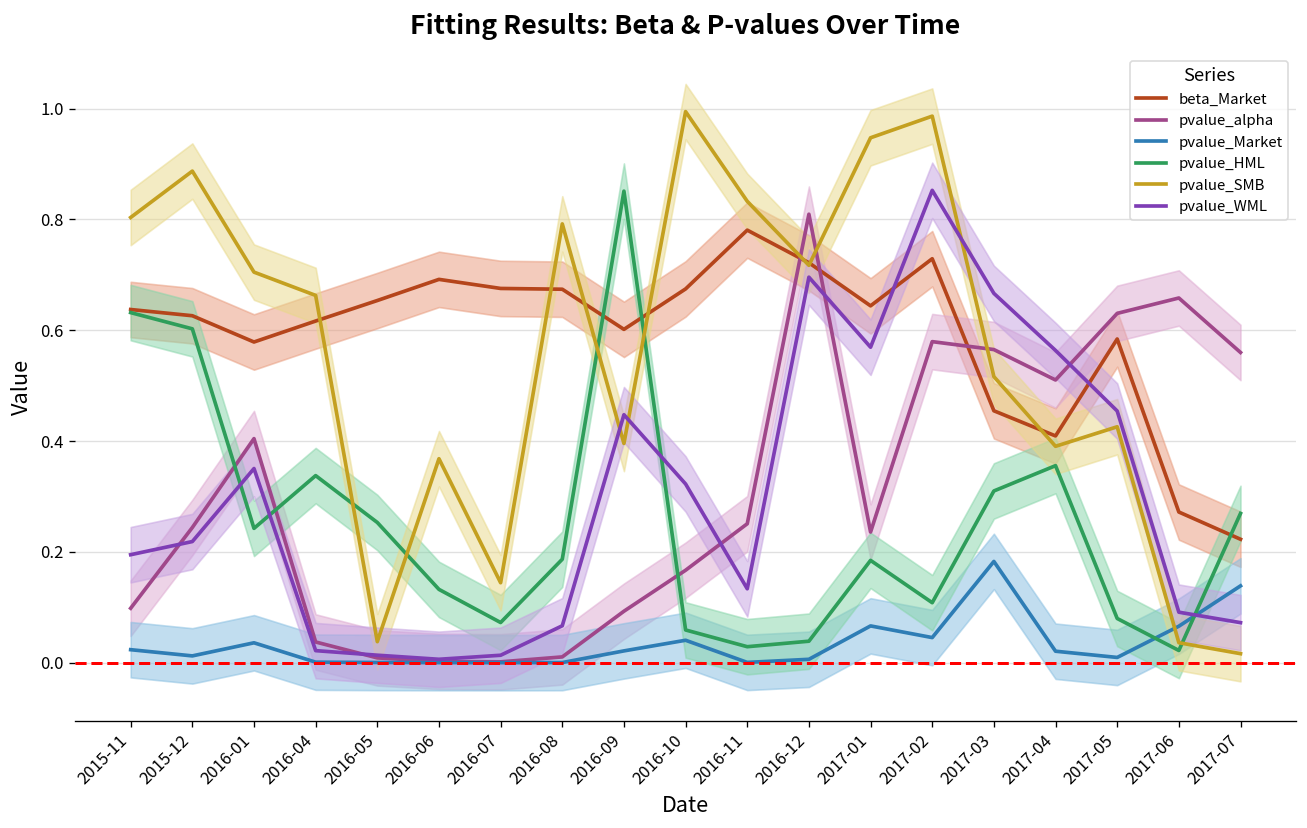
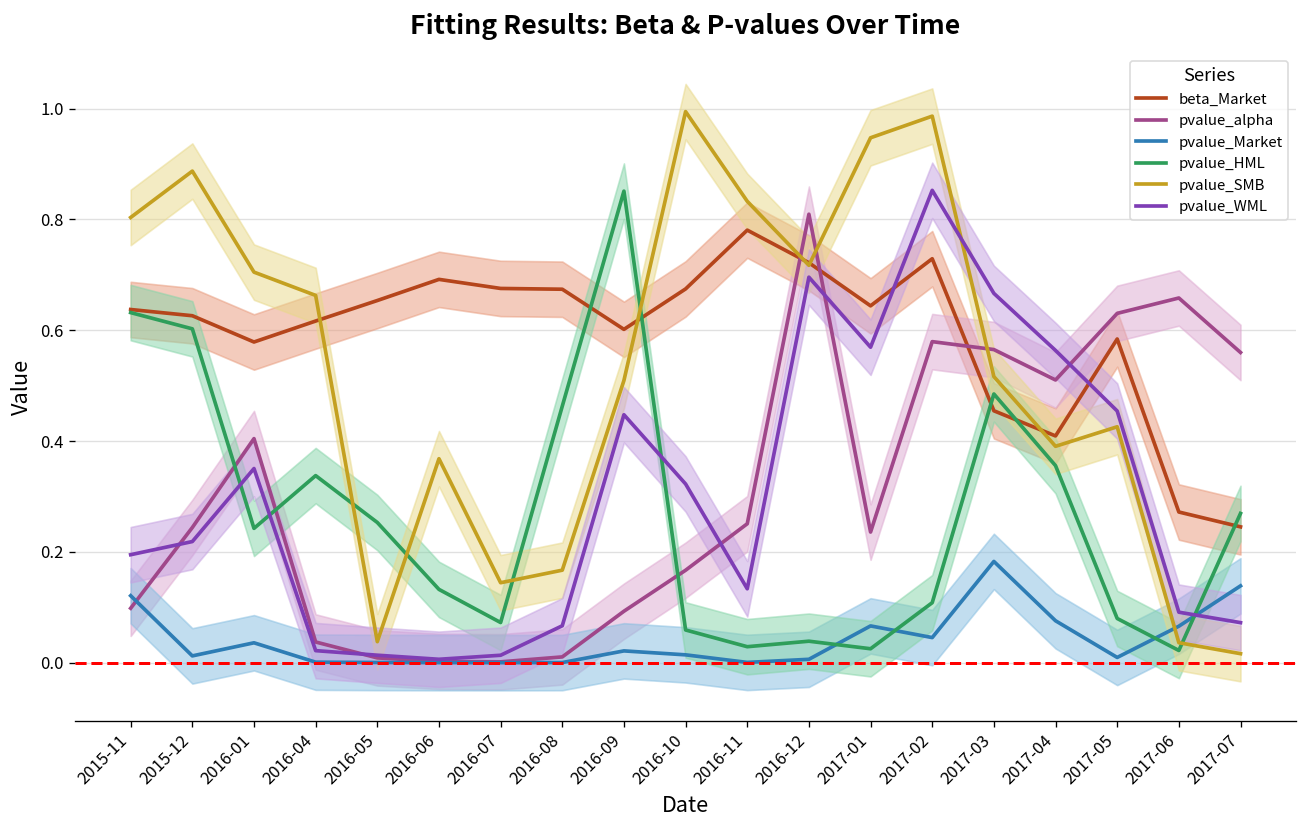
pvalue_Market, 2015-11: 0.02 -> 0.12
pvalue_HML, 2016-08: 0.19 -> 0.46
pvalue_SMB, 2016-08: 0.79 -> 0.17
pvalue_SMB, 2016-09: 0.40 -> 0.51
pvalue_Market, 2016-10: 0.04 -> 0.01
pvalue_HML, 2017-01: 0.18 -> 0.03
pvalue_HML, 2017-03: 0.31 -> 0.48
pvalue_Market, 2017-04: 0.02 -> 0.08
beta_Market, 2017-07: 0.22 -> 0.25
